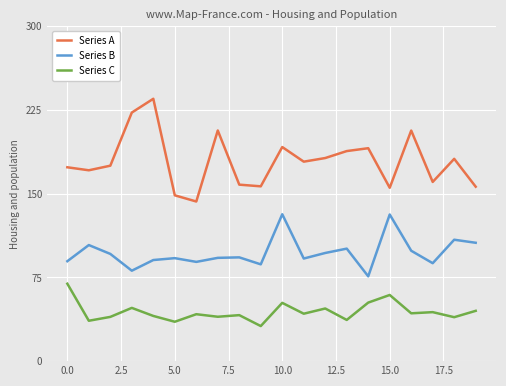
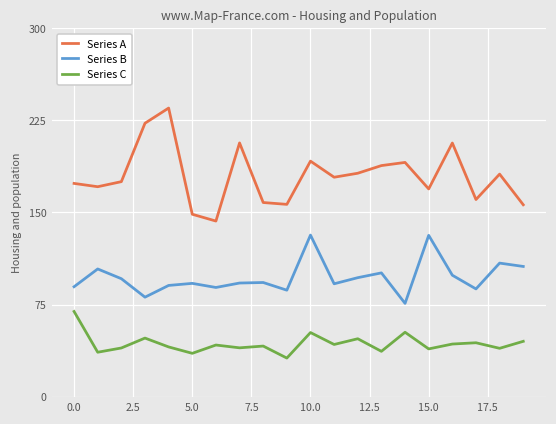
Series A, 15.0: 155 -> 169
Series C, 15.0: 59 -> 39
